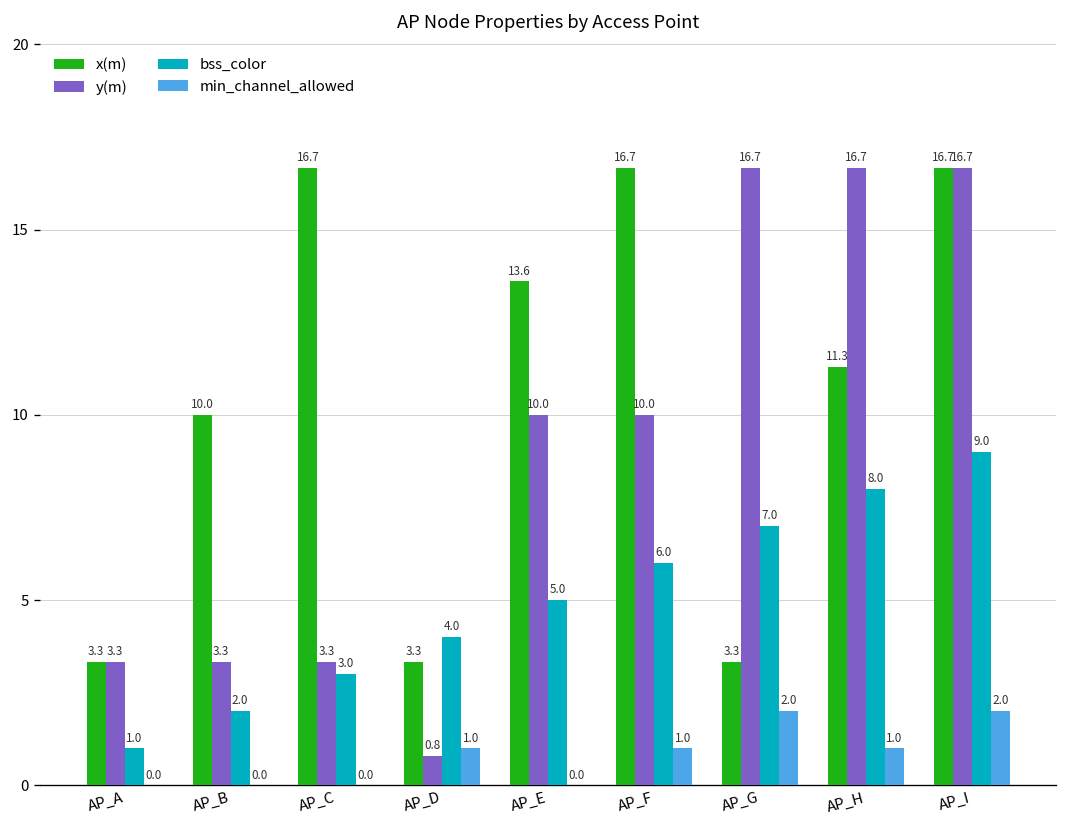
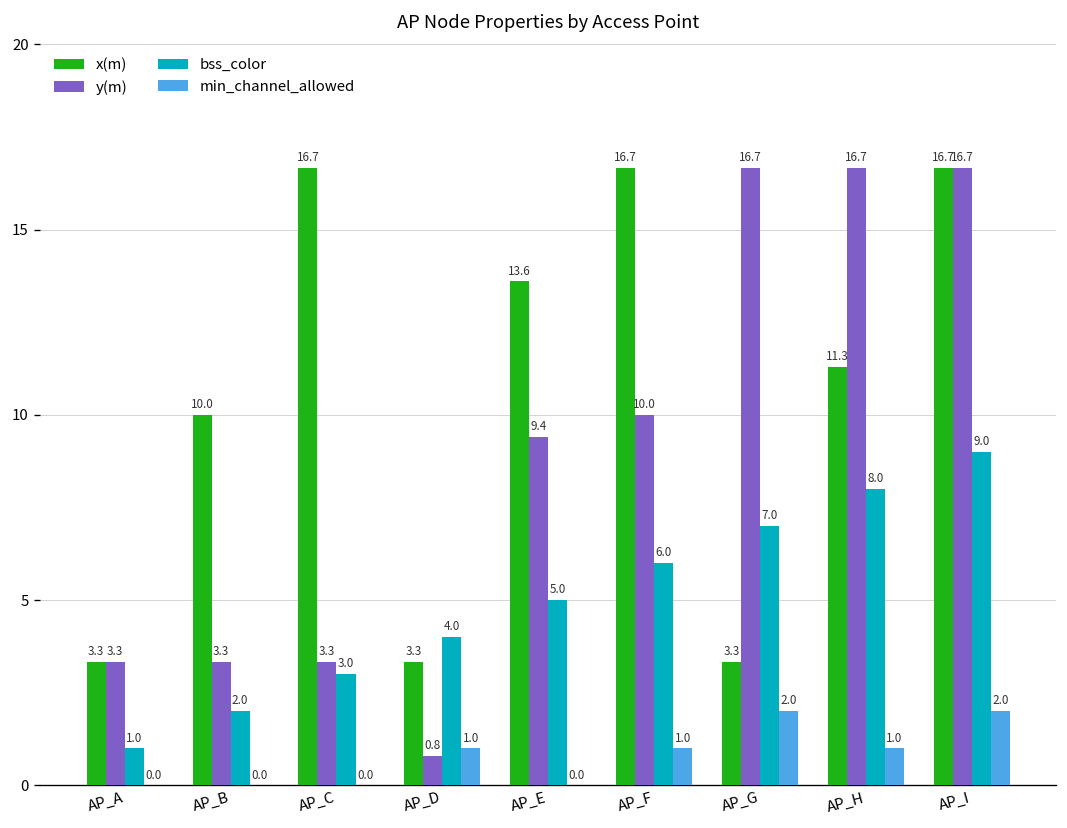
y(m), AP_E: 10.0 -> 9.4
